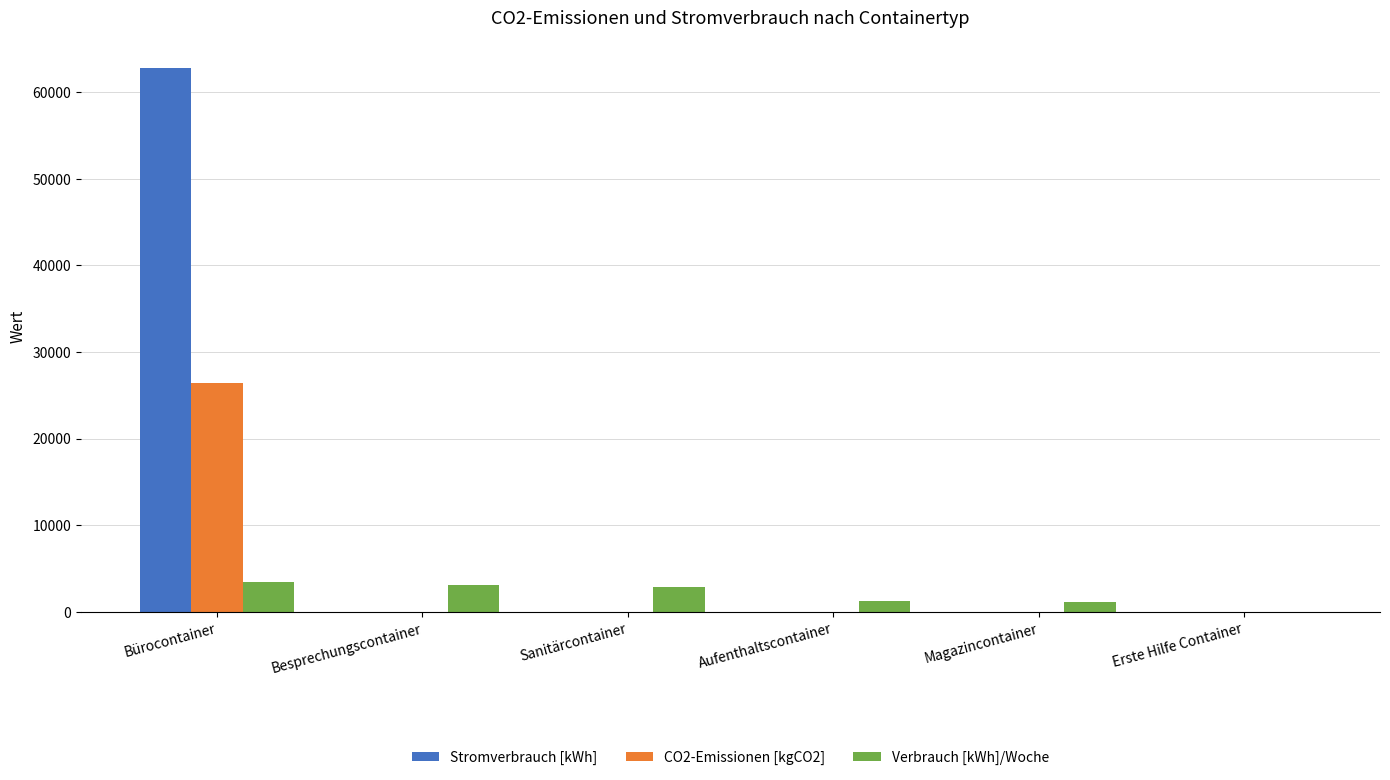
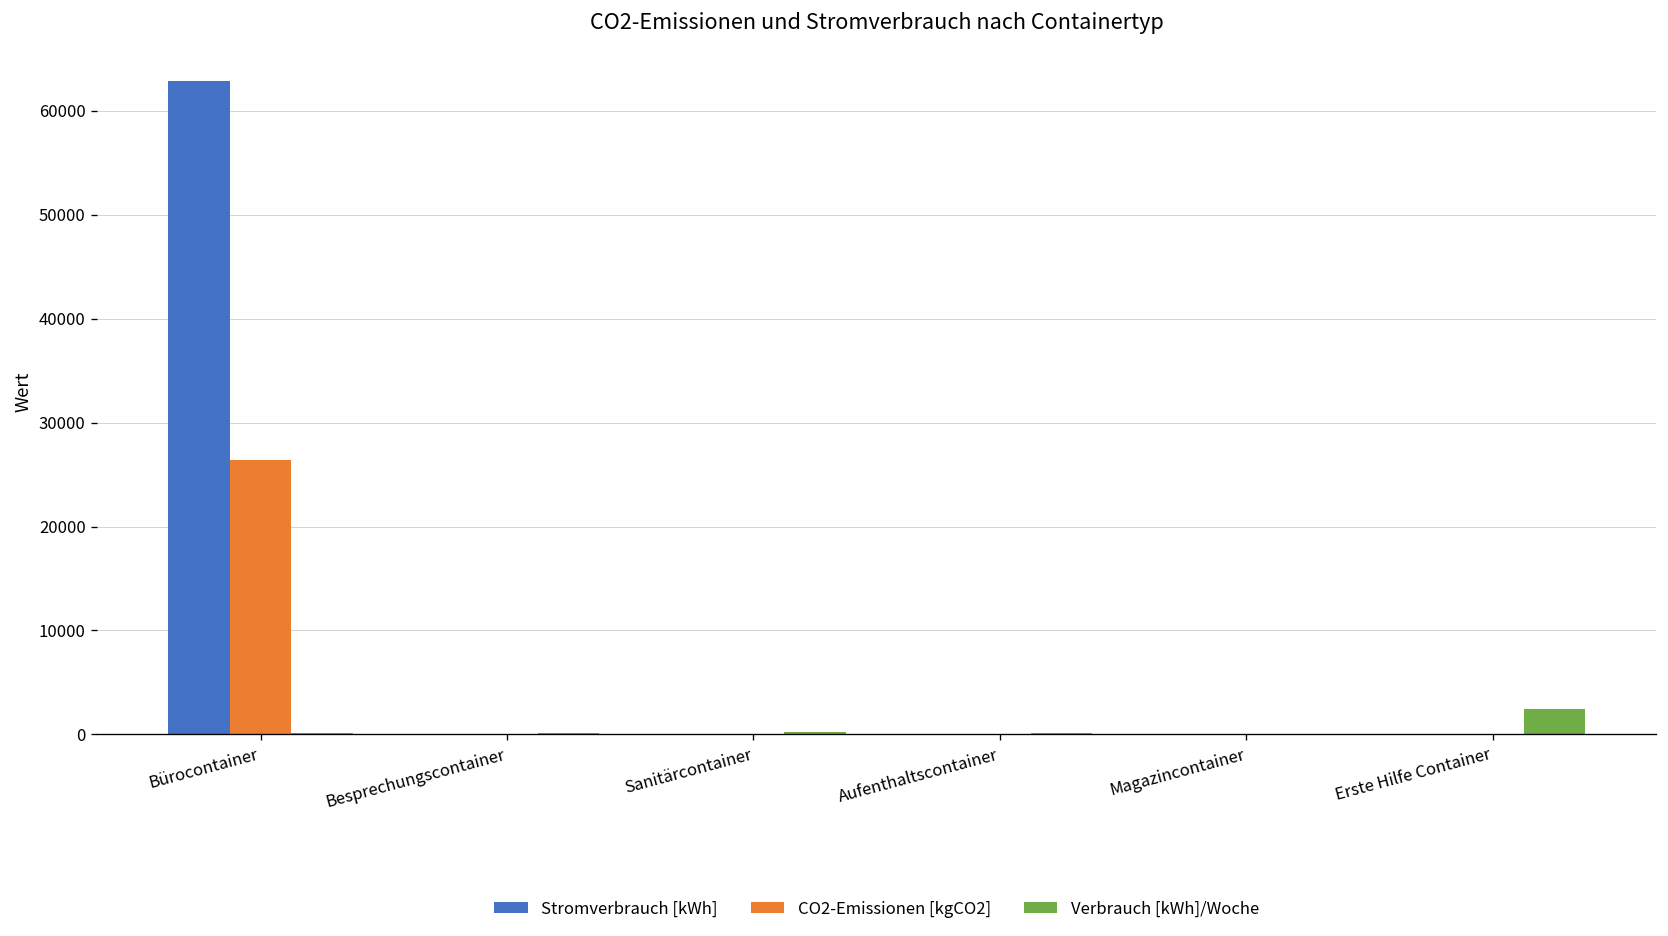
Verbrauch [kWh]/Woche, Bürocontainer: 4000 -> 0
Verbrauch [kWh]/Woche, Besprechungscontainer: 3000 -> 0
Verbrauch [kWh]/Woche, Sanitärcontainer: 3000 -> 0
Verbrauch [kWh]/Woche, Aufenthaltscontainer: 1000 -> 0
Verbrauch [kWh]/Woche, Magazincontainer: 1000 -> 0
Verbrauch [kWh]/Woche, Erste Hilfe Container: 0 -> 2000
